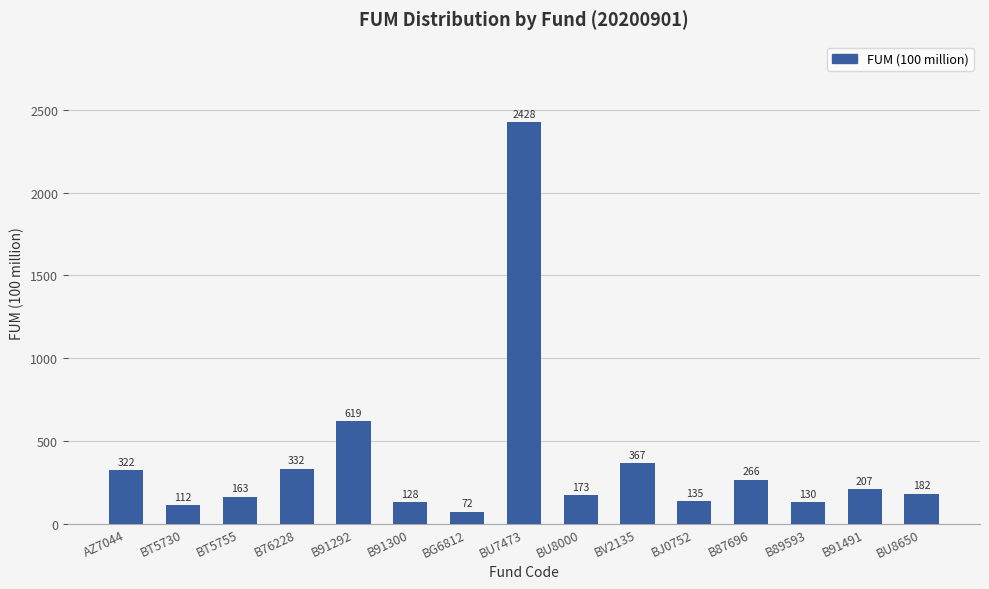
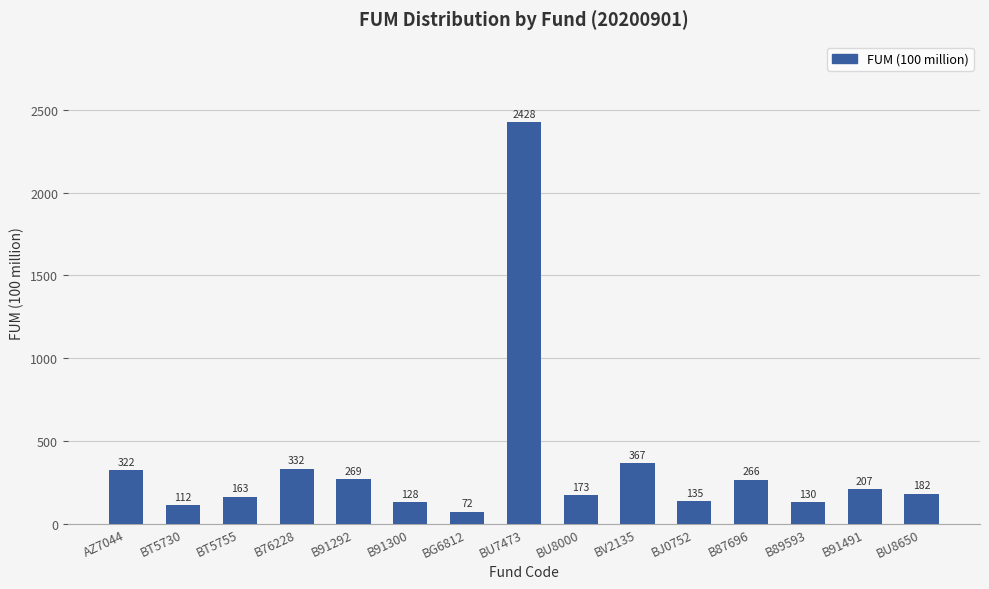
B91292: 619 -> 269
